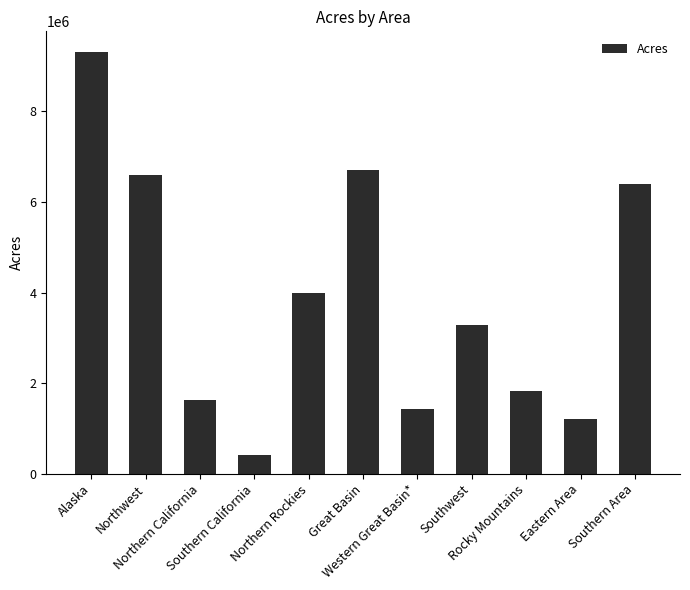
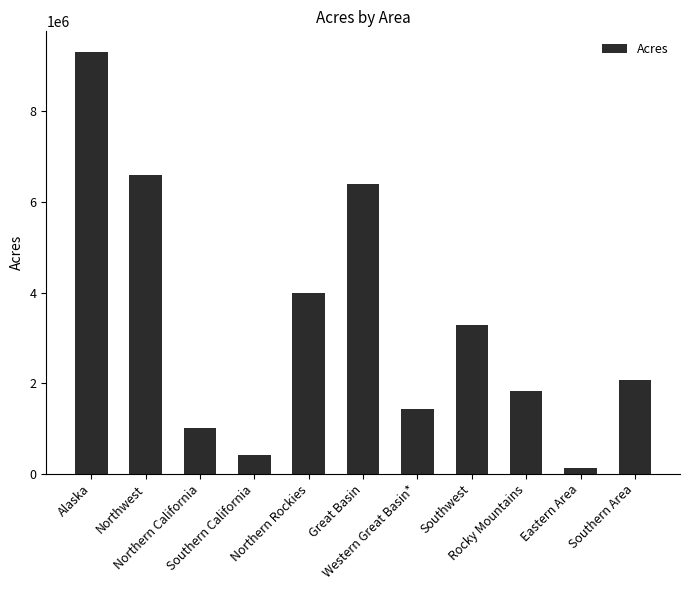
Northern California: 1600000 -> 1000000
Great Basin: 6700000 -> 6400000
Eastern Area: 1200000 -> 100000
Southern Area: 6400000 -> 2100000
